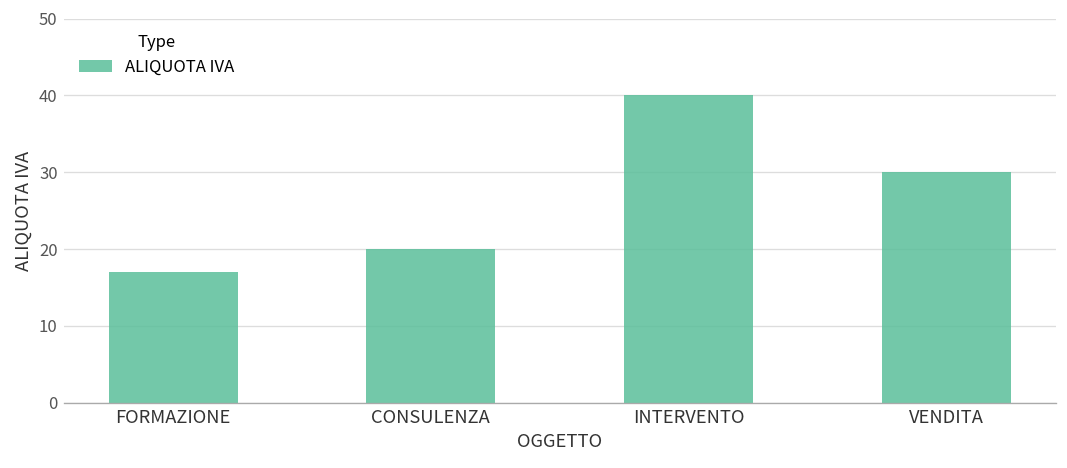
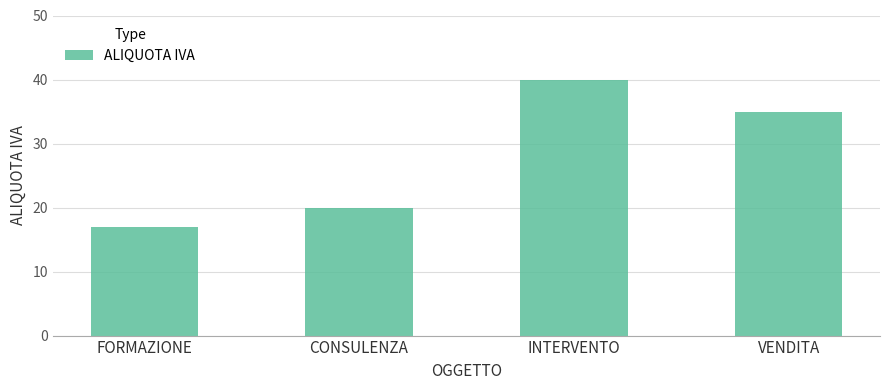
VENDITA: 30 -> 35
